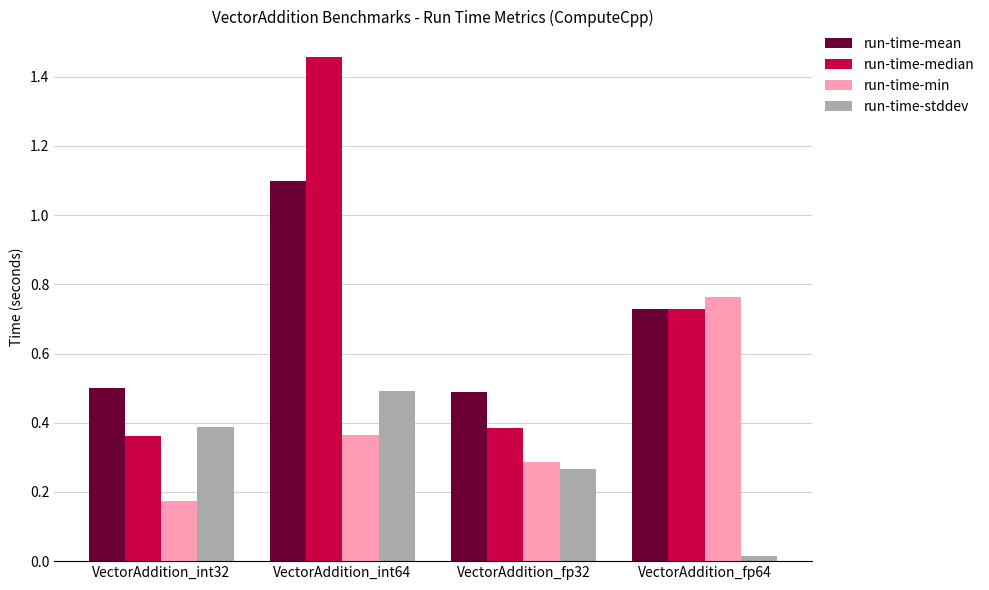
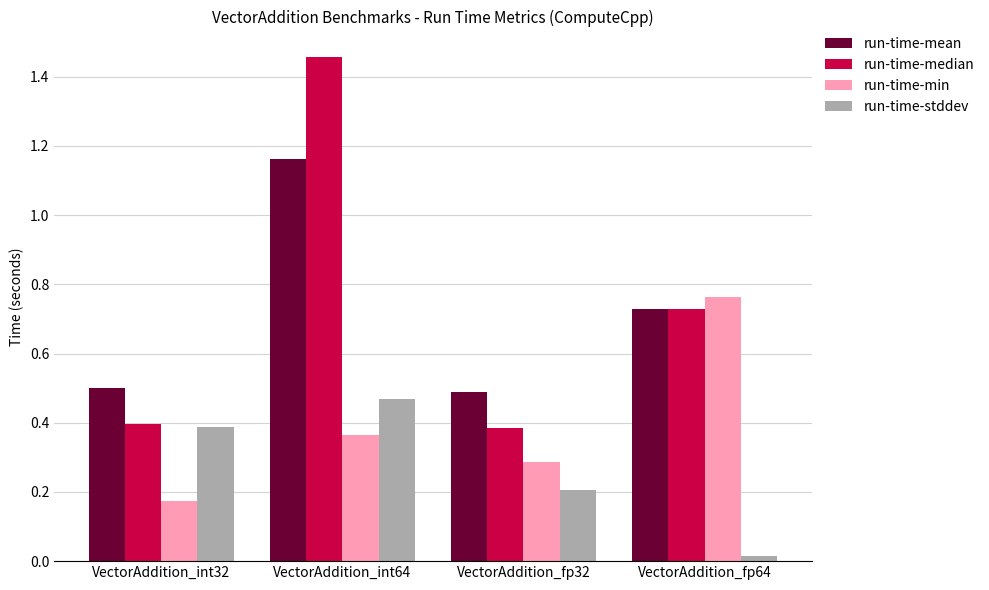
run-time-median, VectorAddition_int32: 0.36 -> 0.39
run-time-mean, VectorAddition_int64: 1.10 -> 1.16
run-time-stddev, VectorAddition_int64: 0.49 -> 0.47
run-time-stddev, VectorAddition_fp32: 0.27 -> 0.21
